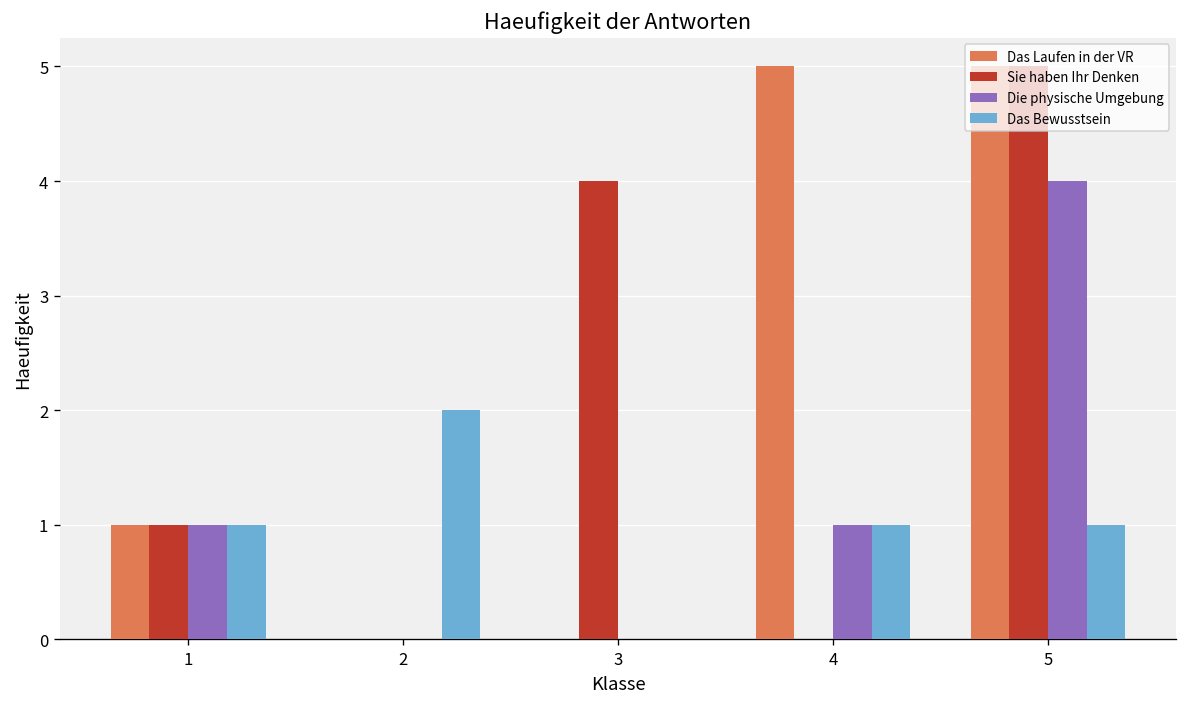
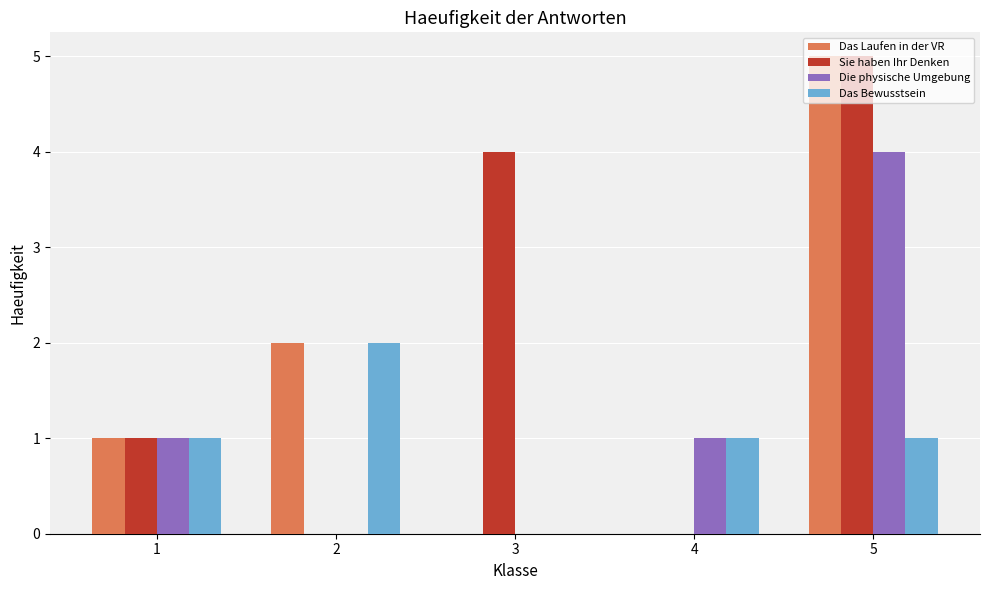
Das Laufen in der VR, 2: 0 -> 2
Das Laufen in der VR, 4: 5 -> 0
